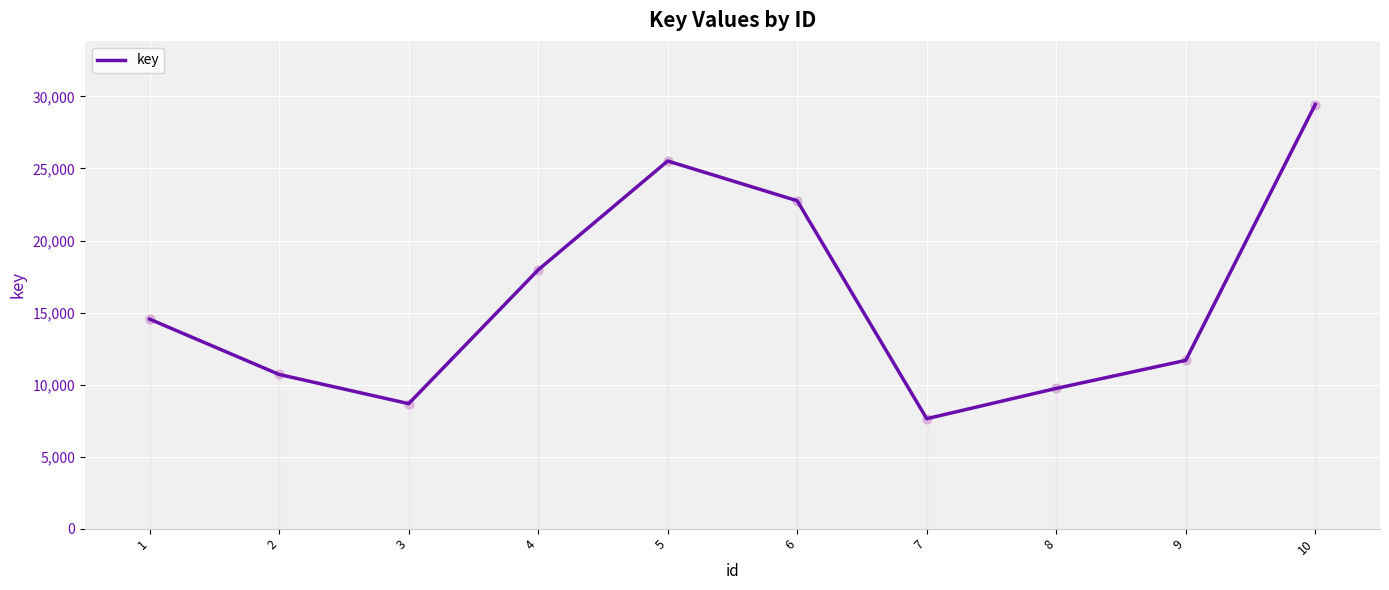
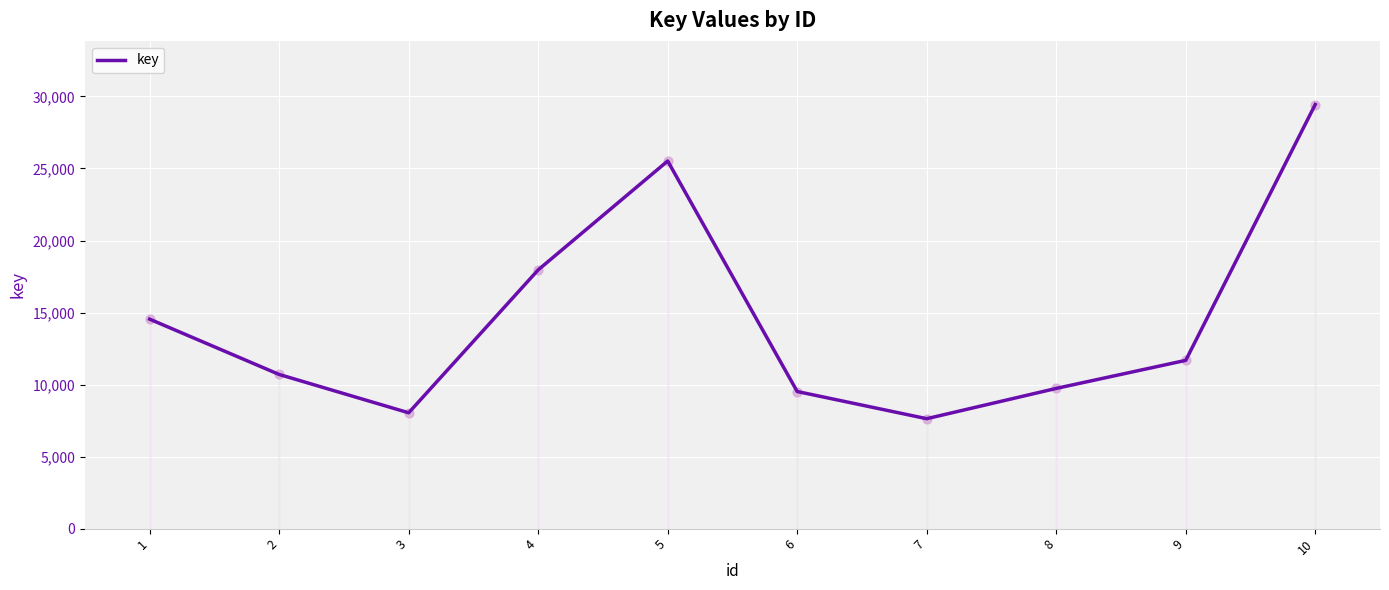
3: 8,700 -> 8,000
6: 22,800 -> 9,500
